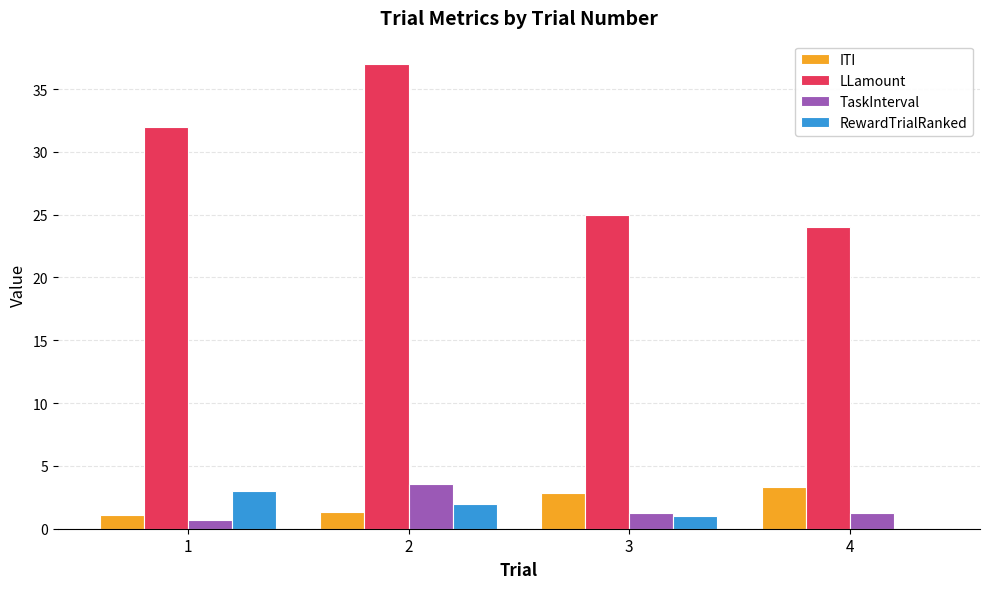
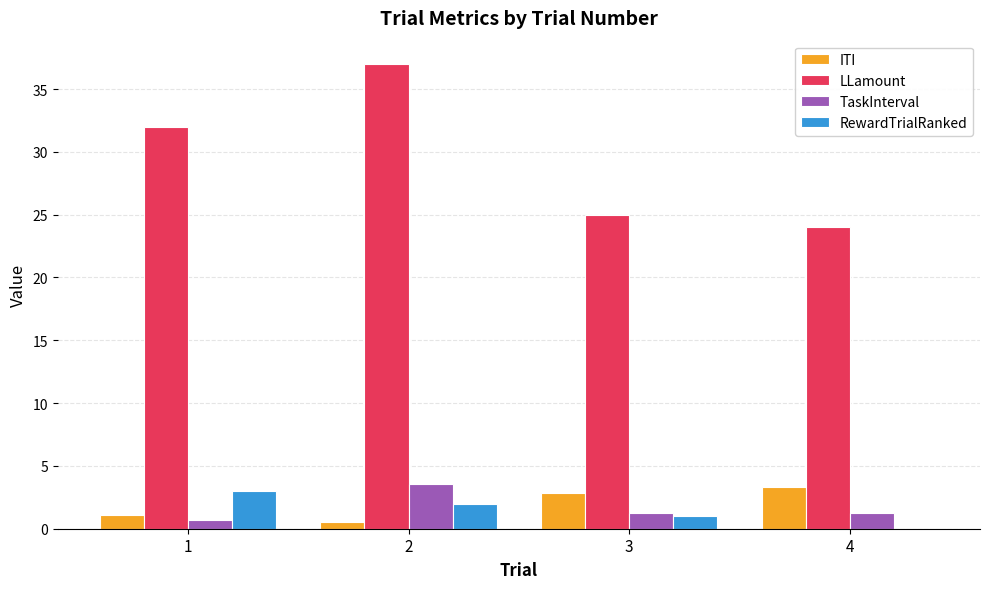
ITI, 2: 1.3 -> 0.5
